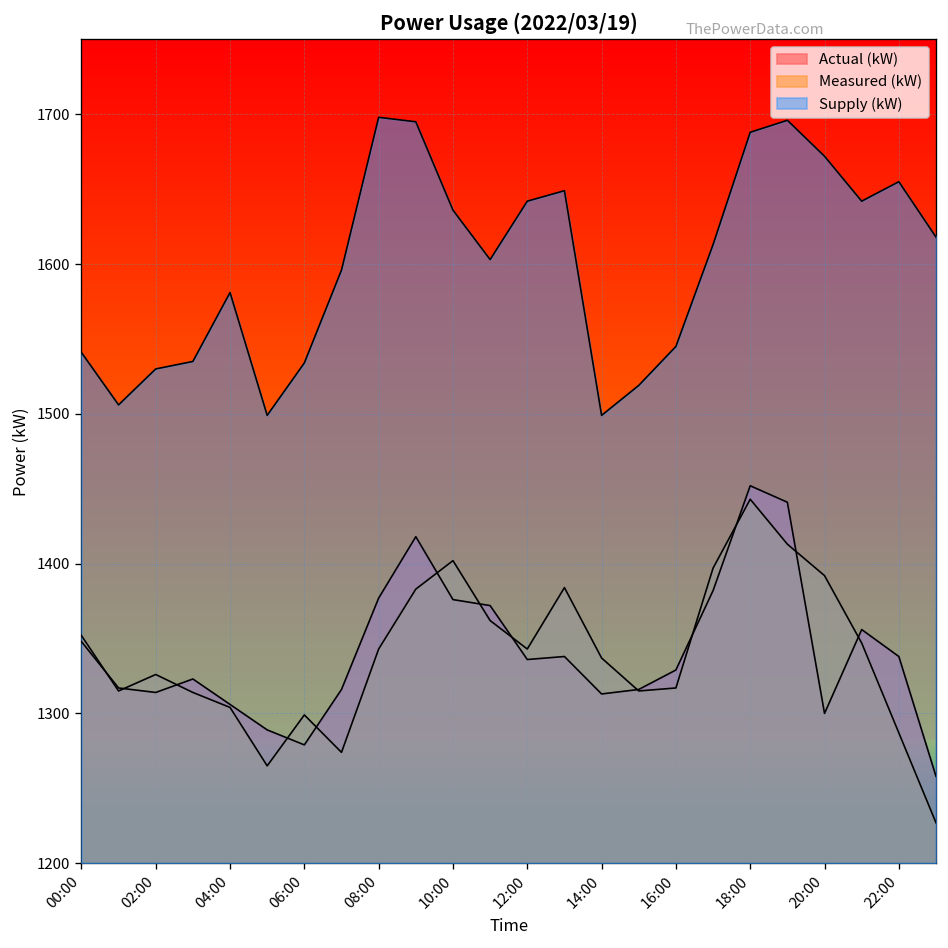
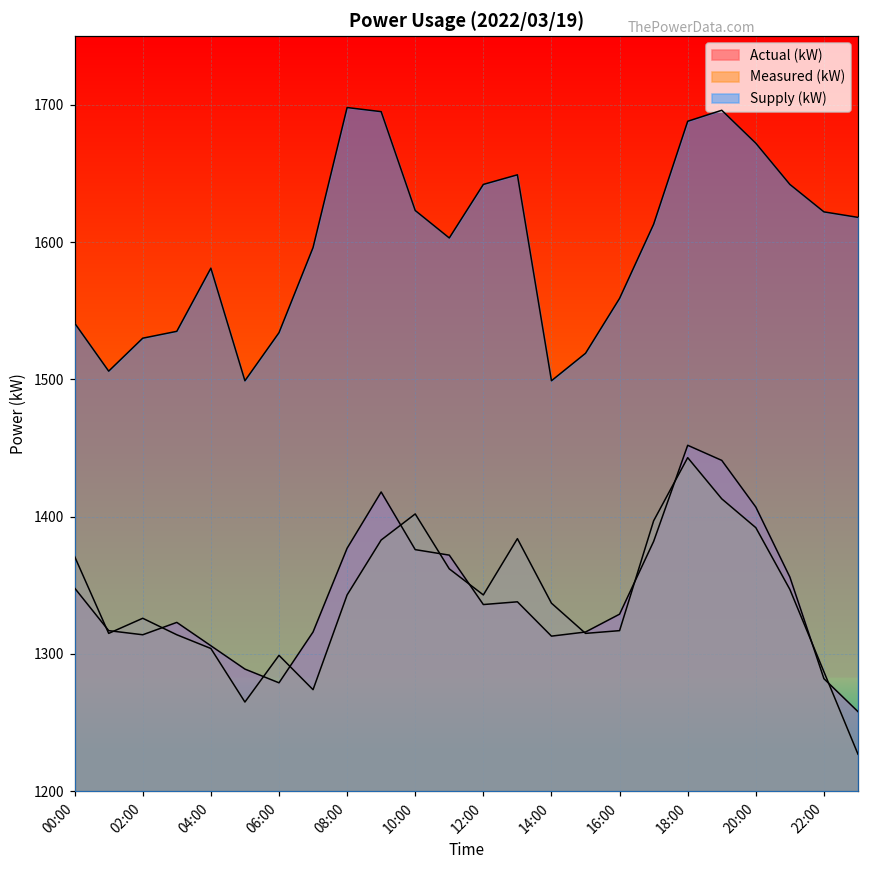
Measured (kW), 00:00: 1352 -> 1371
Supply (kW), 10:00: 1636 -> 1623
Supply (kW), 16:00: 1545 -> 1559
Actual (kW), 20:00: 1300 -> 1407
Actual (kW), 22:00: 1338 -> 1282
Supply (kW), 22:00: 1655 -> 1622
